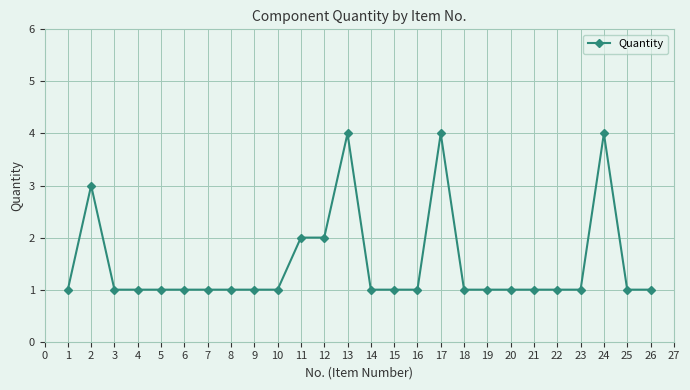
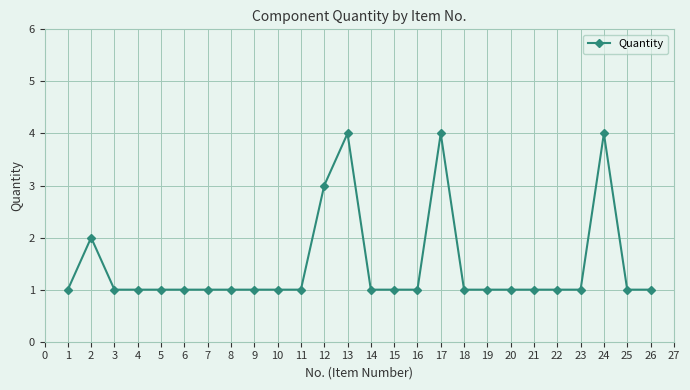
2: 3 -> 2
11: 2 -> 1
12: 2 -> 3
